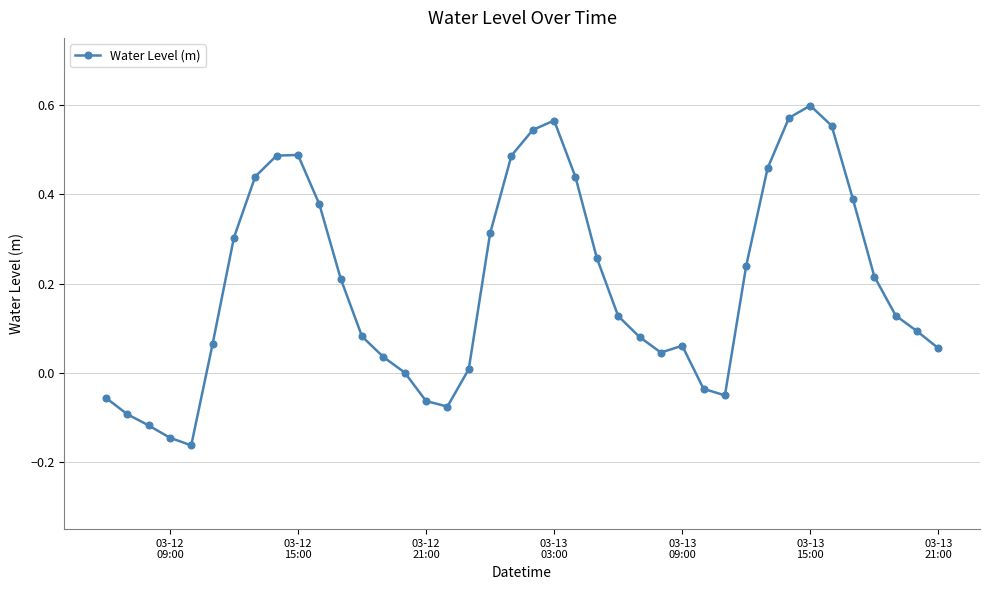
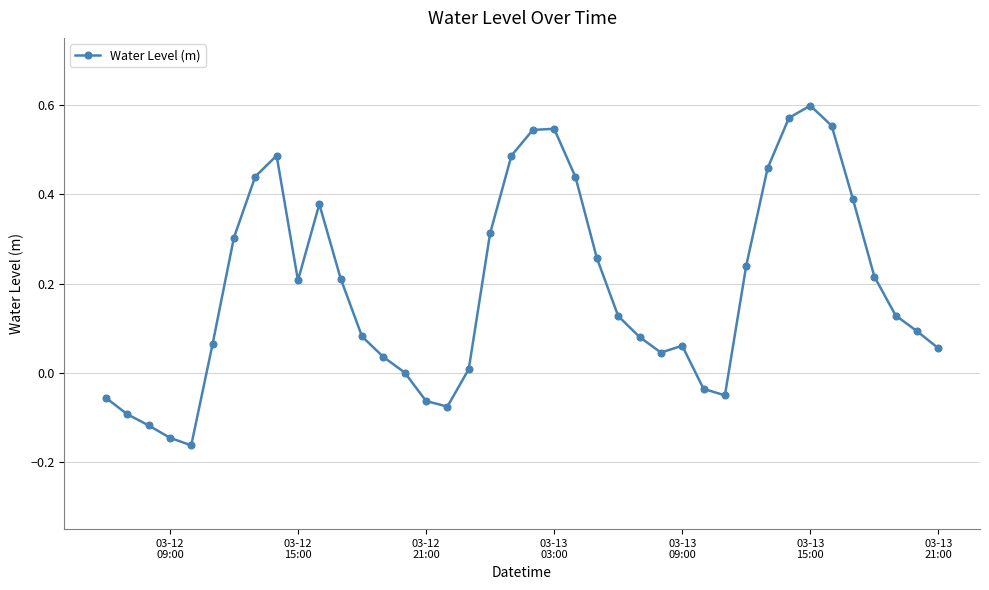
03-12 15:00: 0.49 -> 0.21
03-13 03:00: 0.56 -> 0.55
